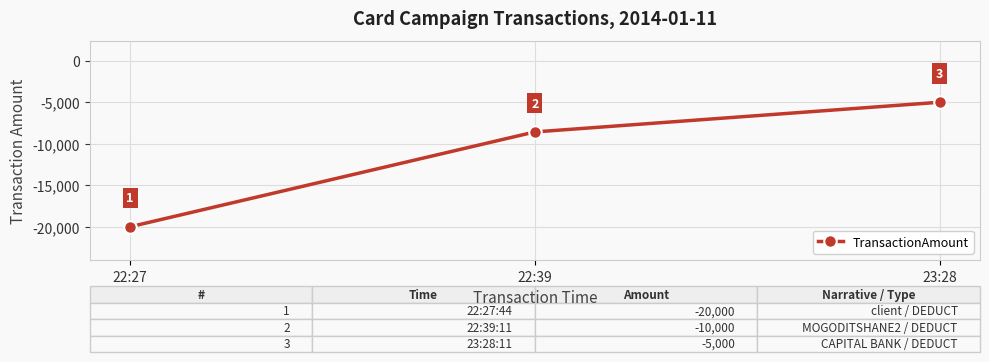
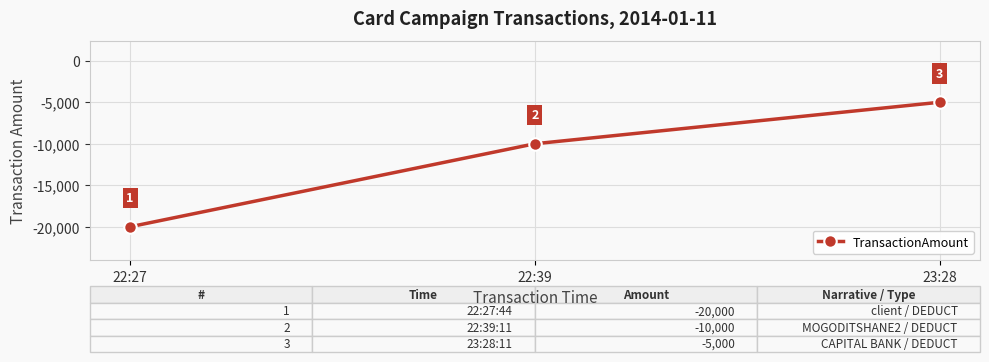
22:39: -9,000 -> -10,000
